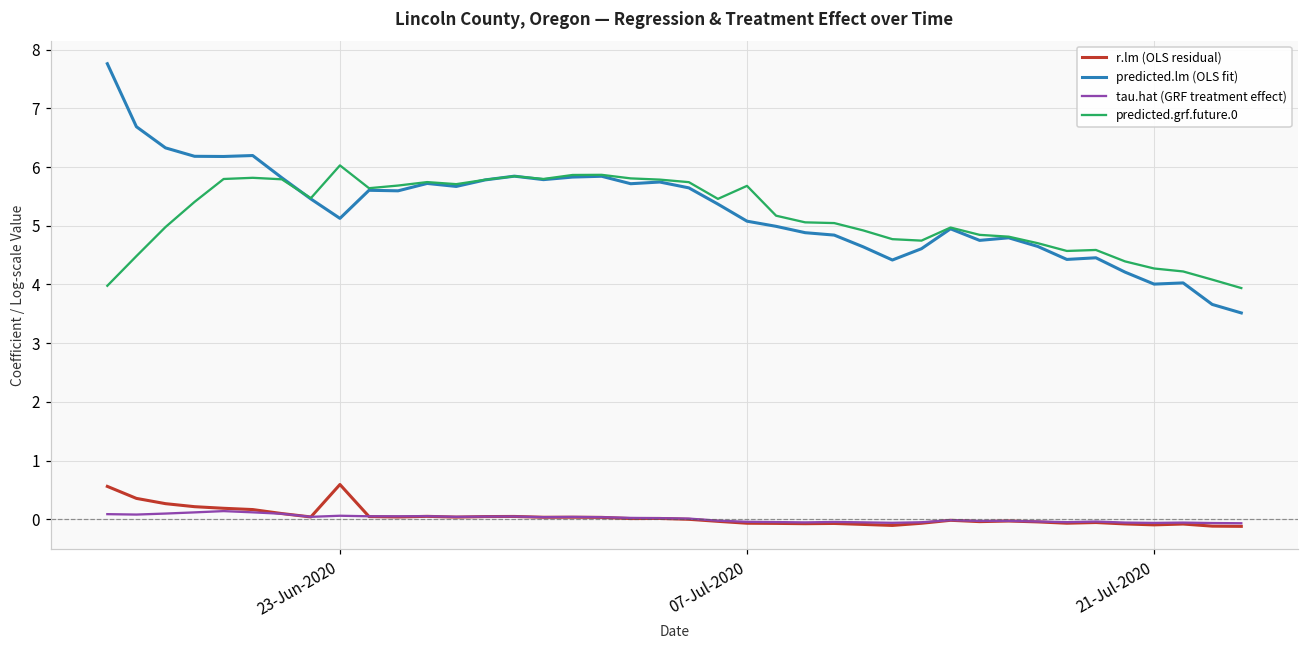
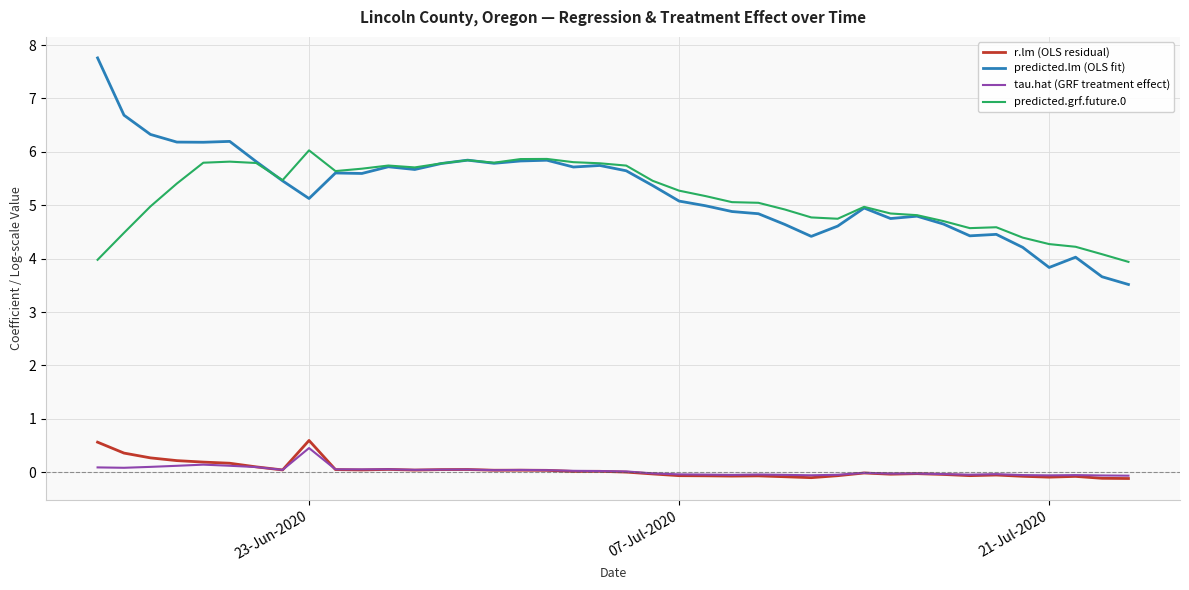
tau.hat (GRF treatment effect), 23-Jun-2020: 0.1 -> 0.5
predicted.grf.future.0, 07-Jul-2020: 5.7 -> 5.3
predicted.lm (OLS fit), 21-Jul-2020: 4.0 -> 3.8
